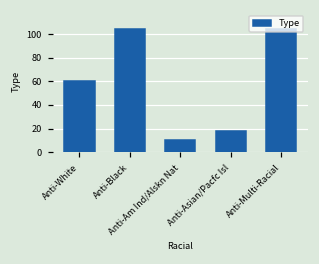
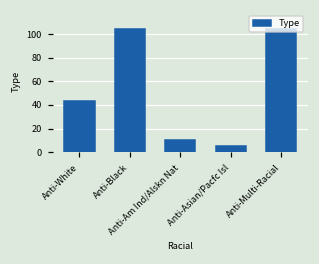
Anti-White: 60 -> 43
Anti-Asian/Pacfc Isl: 18 -> 5
